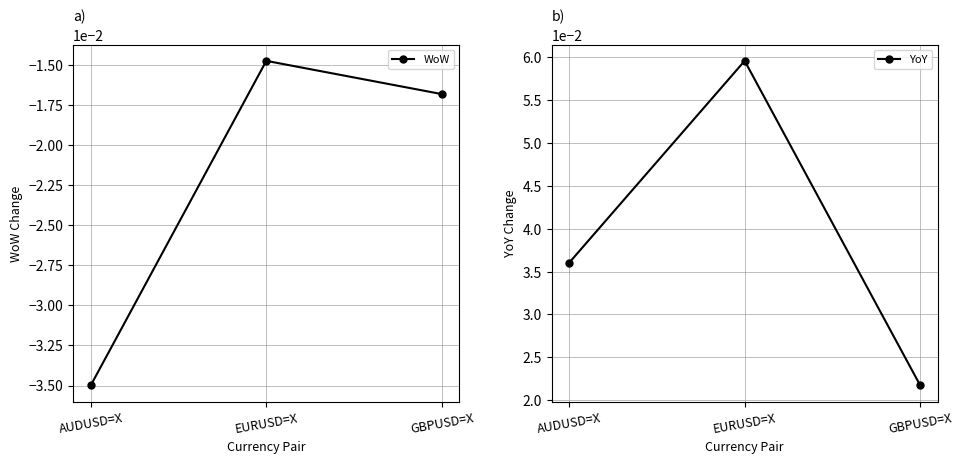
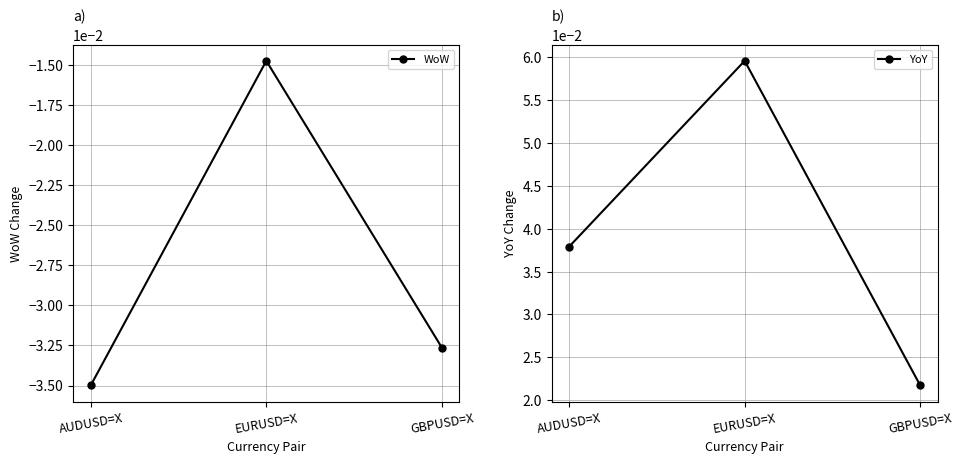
a), GBPUSD=X: -0.0168 -> -0.0326
b), AUDUSD=X: 0.036 -> 0.038
